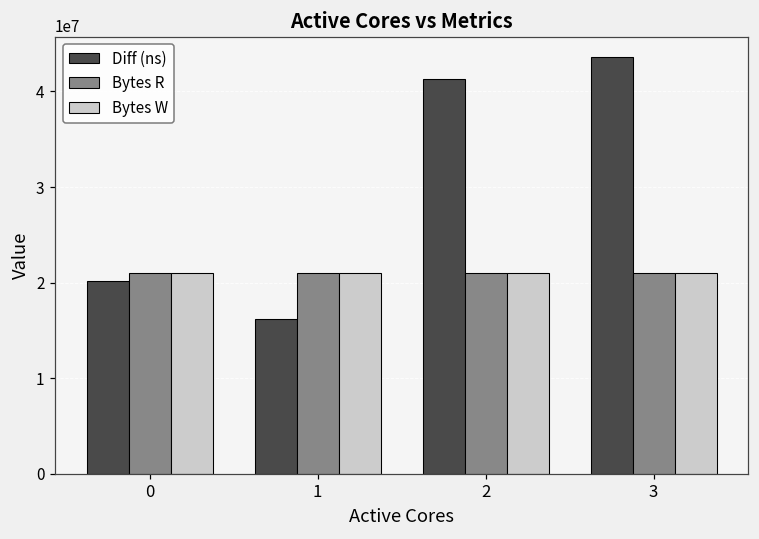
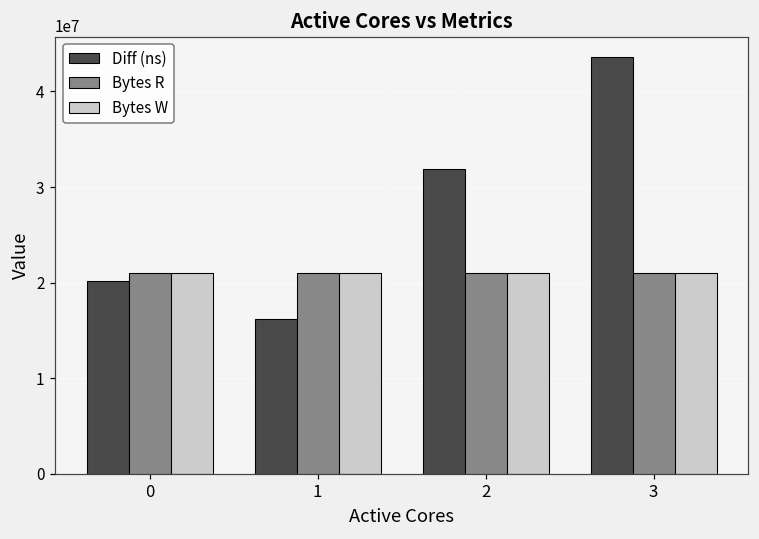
Diff (ns), 2: 41000000 -> 32000000
